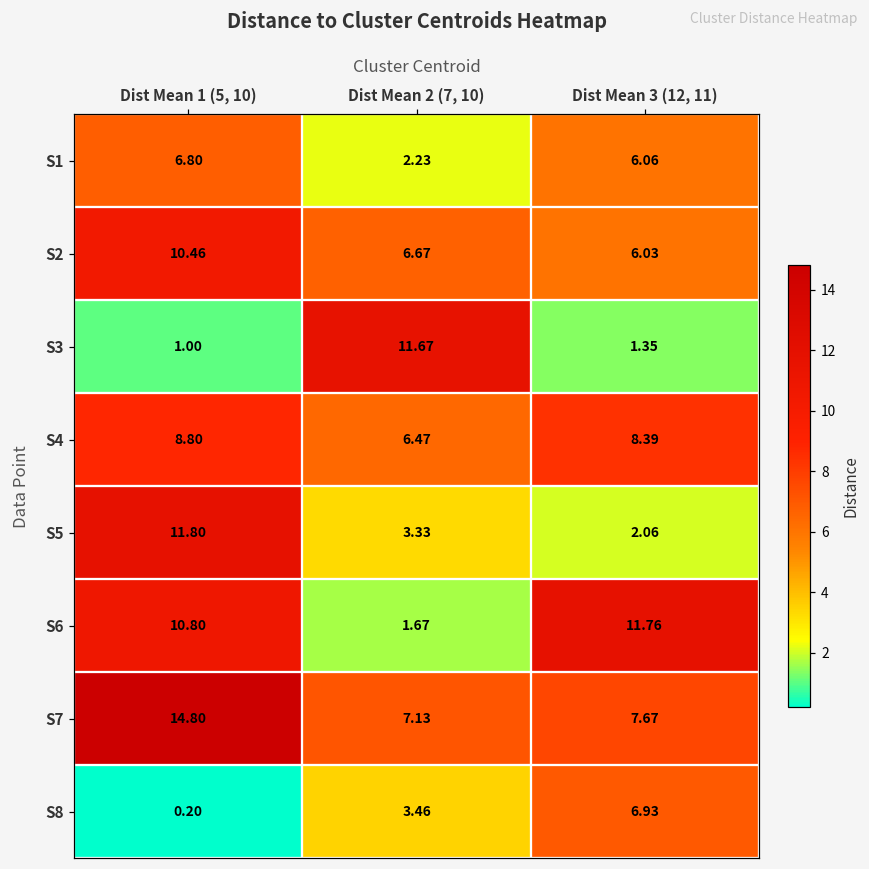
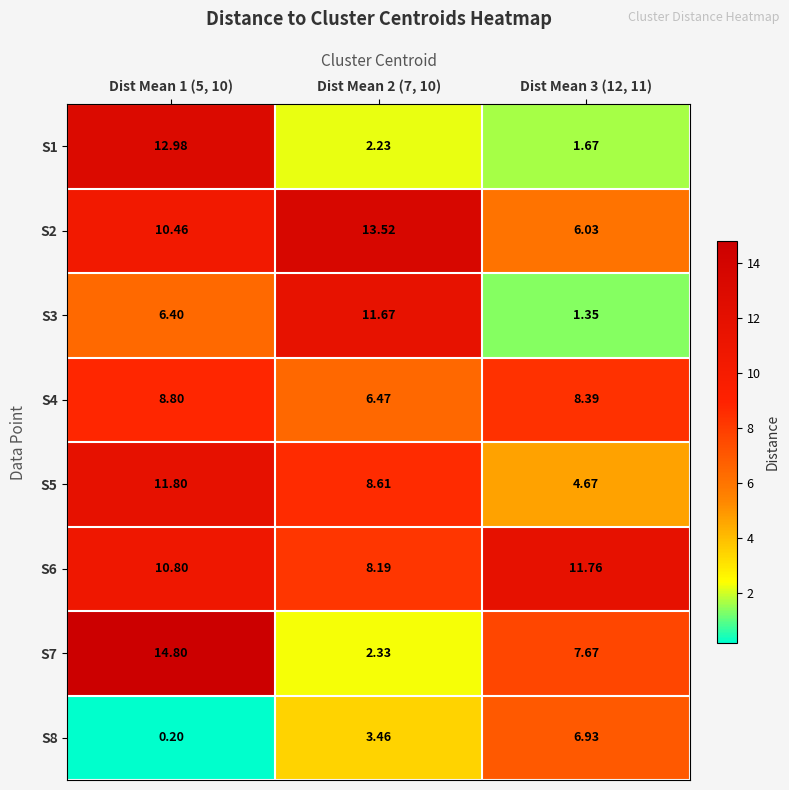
S1, Dist Mean 1 (5, 10): 6.80 -> 12.98
S1, Dist Mean 3 (12, 11): 6.06 -> 1.67
S2, Dist Mean 2 (7, 10): 6.67 -> 13.52
S3, Dist Mean 1 (5, 10): 1.00 -> 6.40
S5, Dist Mean 2 (7, 10): 3.33 -> 8.61
S5, Dist Mean 3 (12, 11): 2.06 -> 4.67
S6, Dist Mean 2 (7, 10): 1.67 -> 8.19
S7, Dist Mean 2 (7, 10): 7.13 -> 2.33
